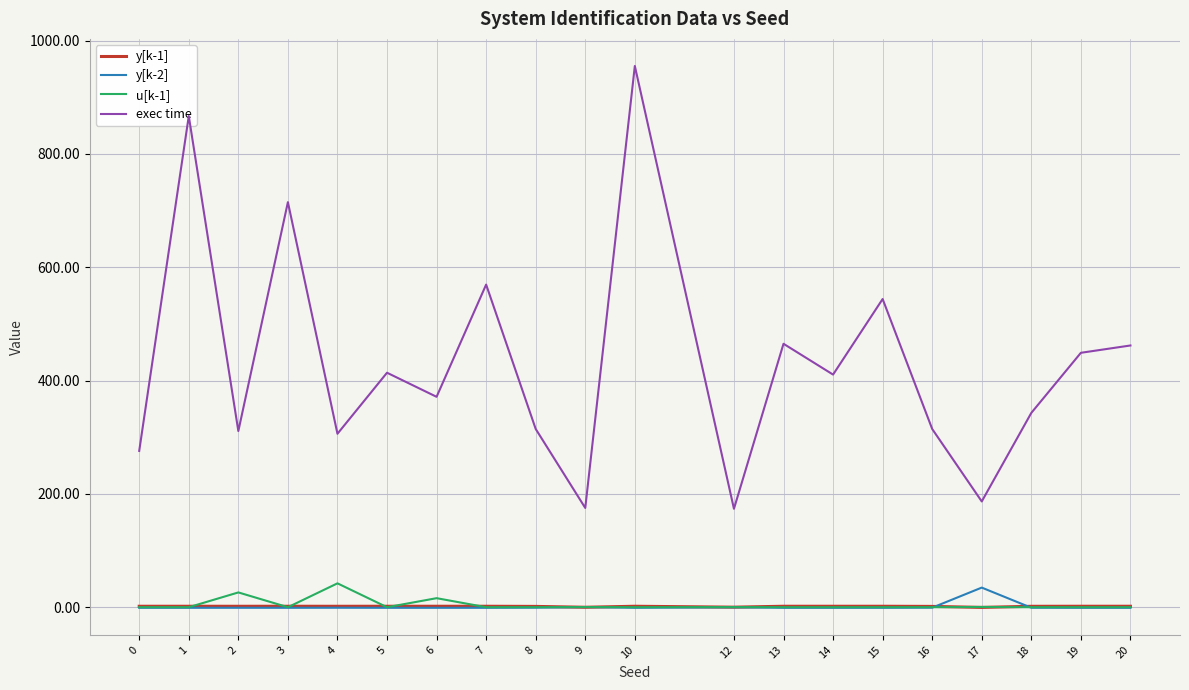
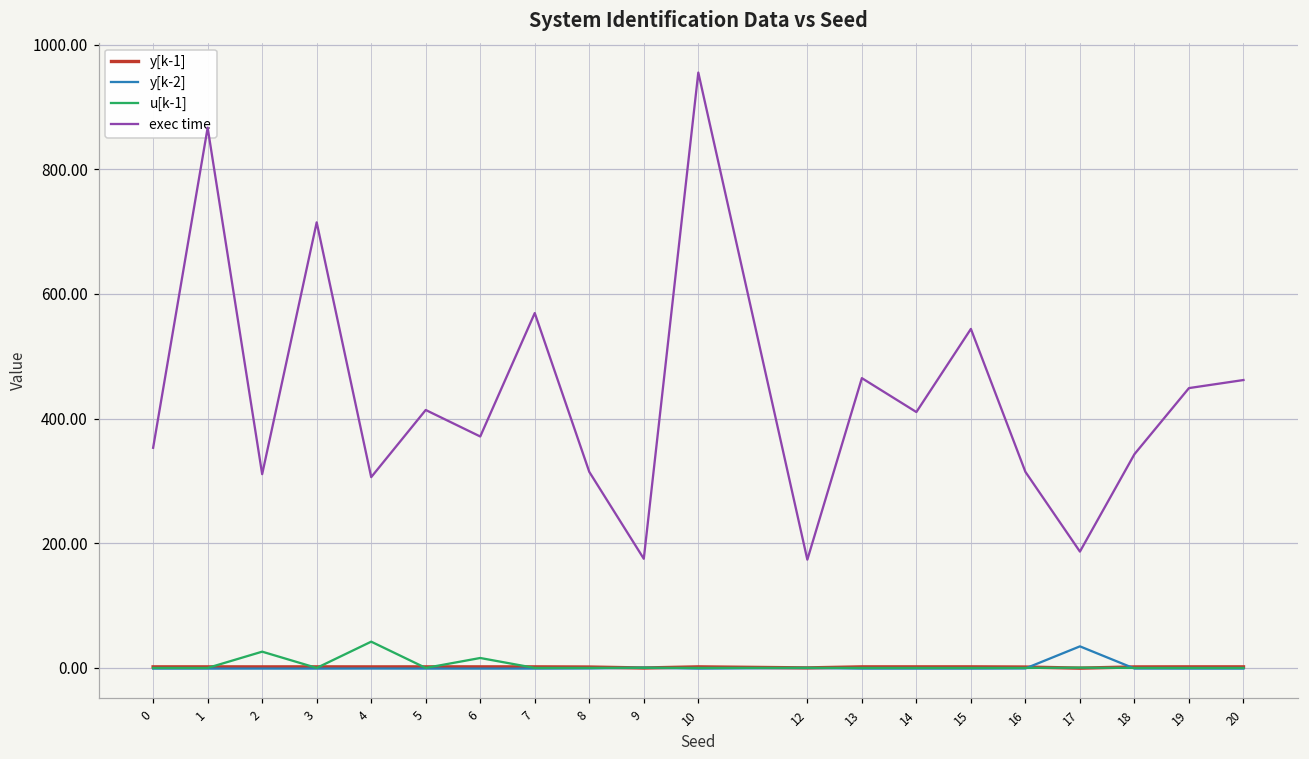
exec time, 0: 280 -> 350
